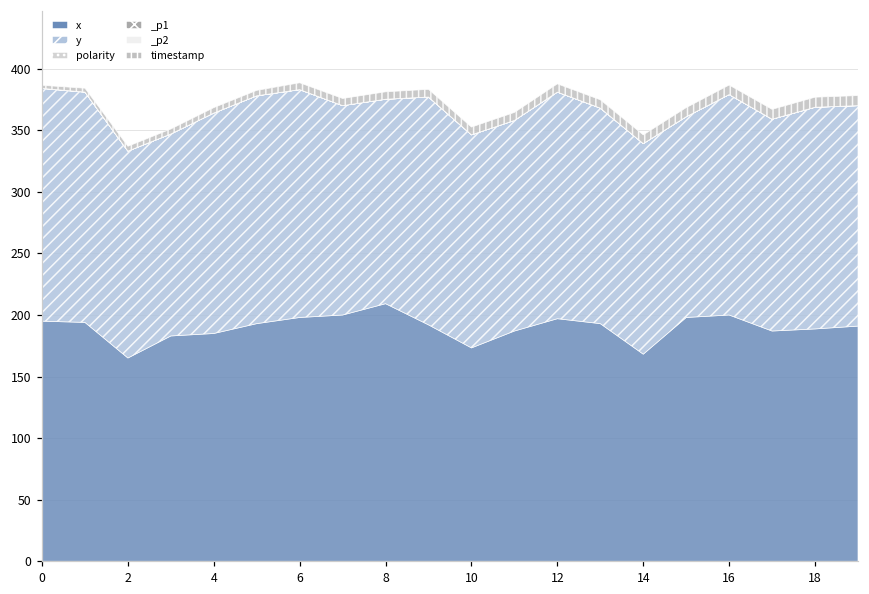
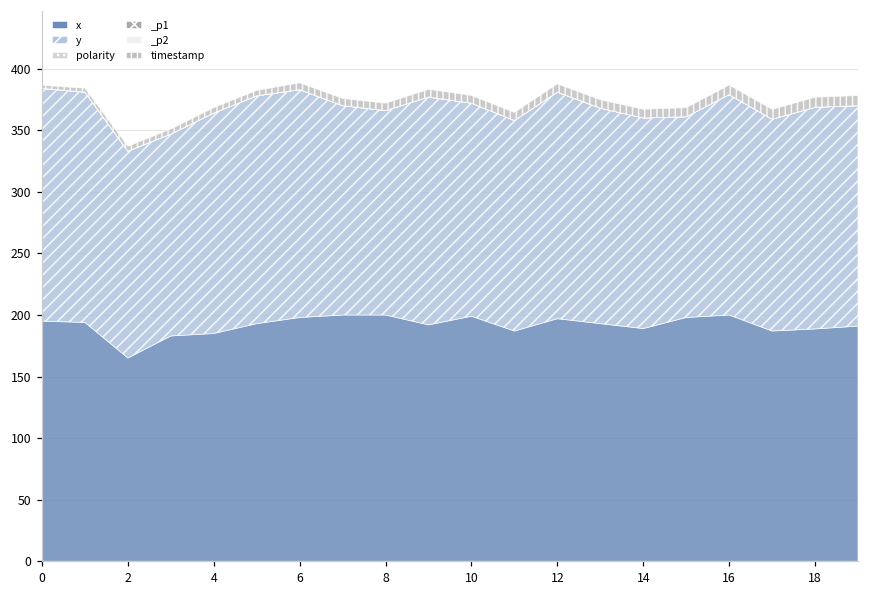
x, 8: 209 -> 200
x, 10: 173 -> 199
x, 14: 168 -> 189
